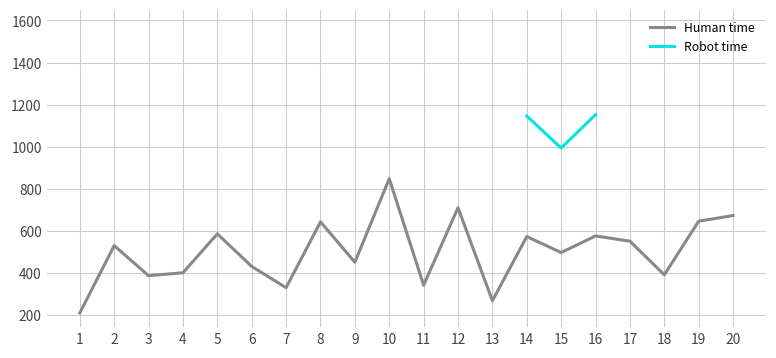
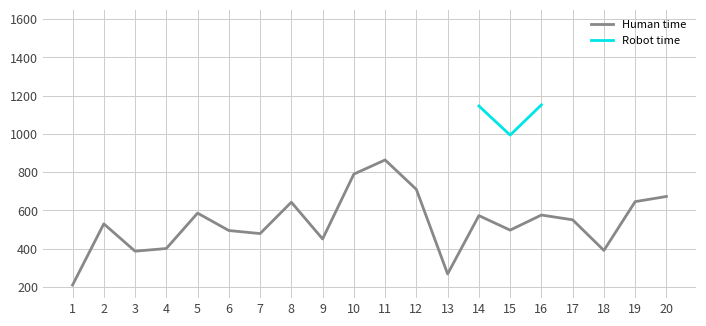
Human time, 6: 430 -> 500
Human time, 7: 330 -> 480
Human time, 10: 850 -> 790
Human time, 11: 340 -> 860
